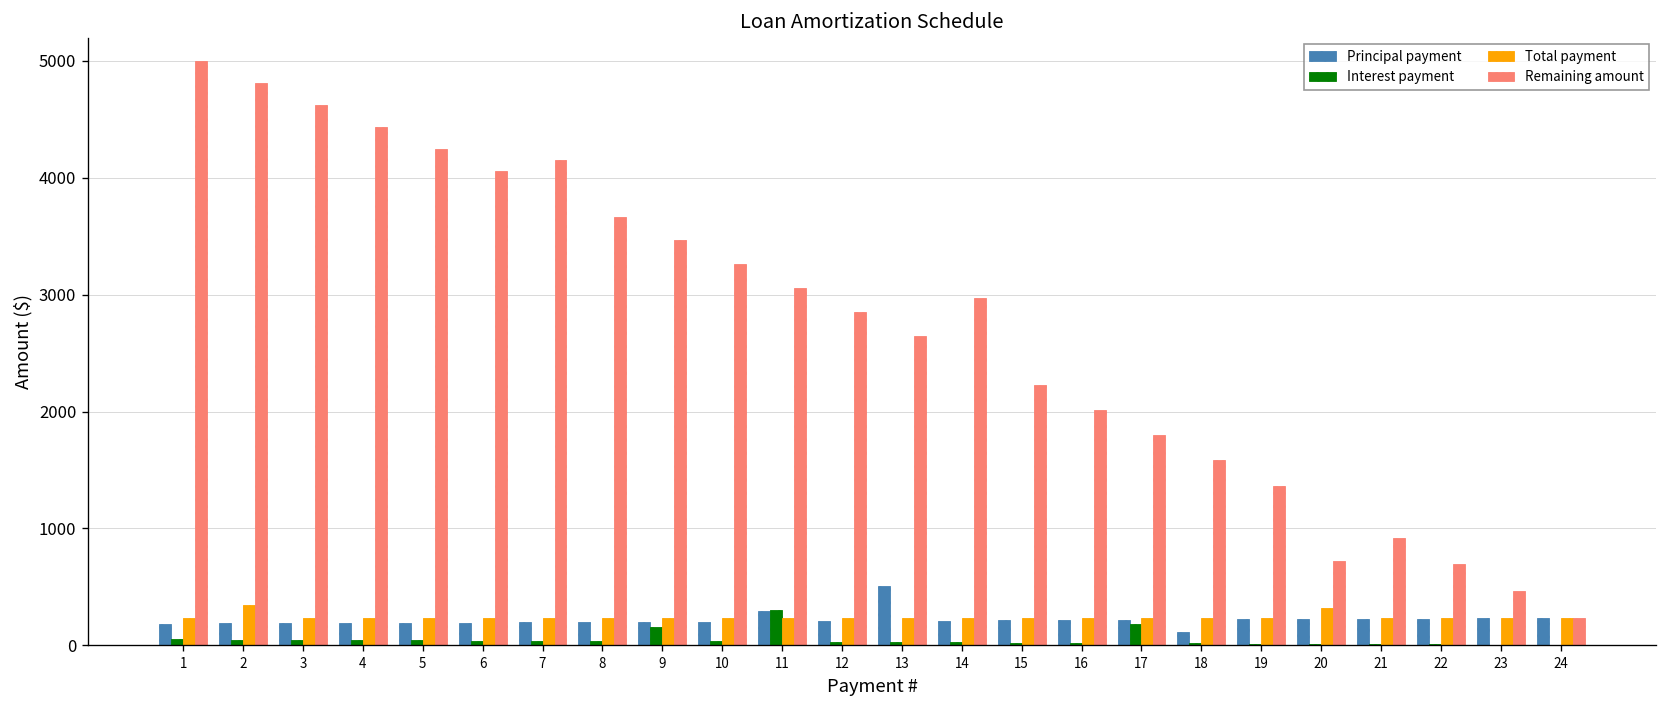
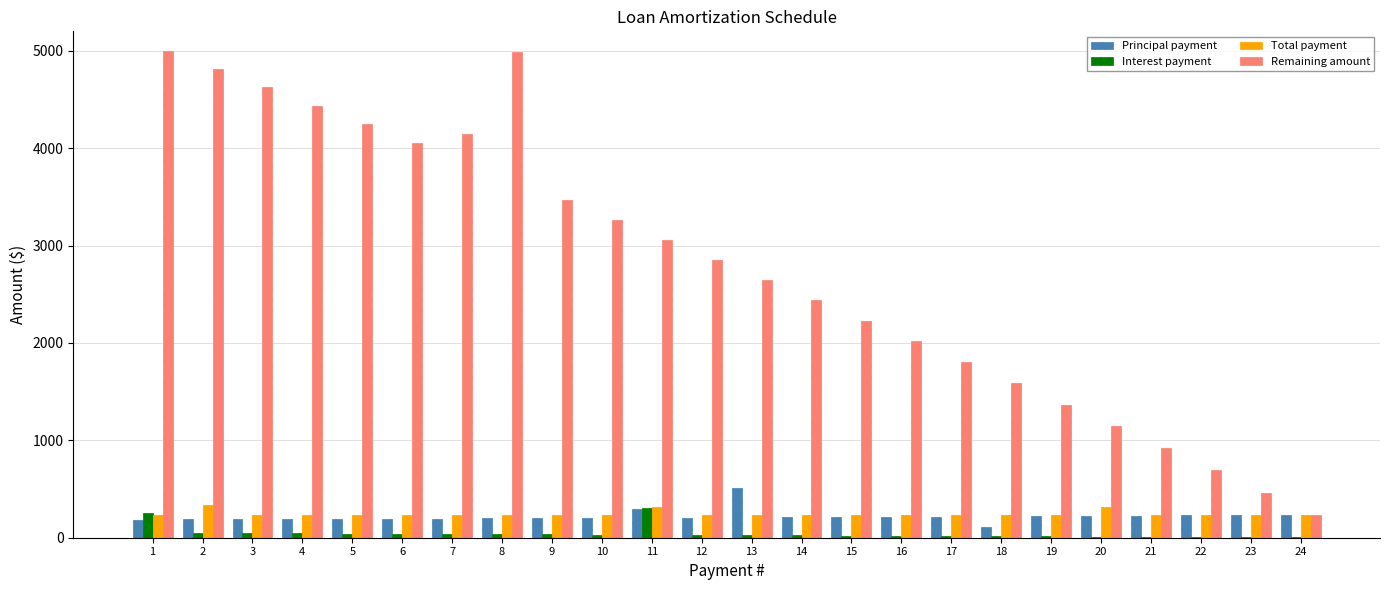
Interest payment, 1: 100 -> 200
Remaining amount, 8: 3700 -> 5000
Interest payment, 9: 200 -> 0
Total payment, 11: 200 -> 300
Remaining amount, 14: 3000 -> 2400
Interest payment, 17: 200 -> 0
Remaining amount, 20: 700 -> 1100
